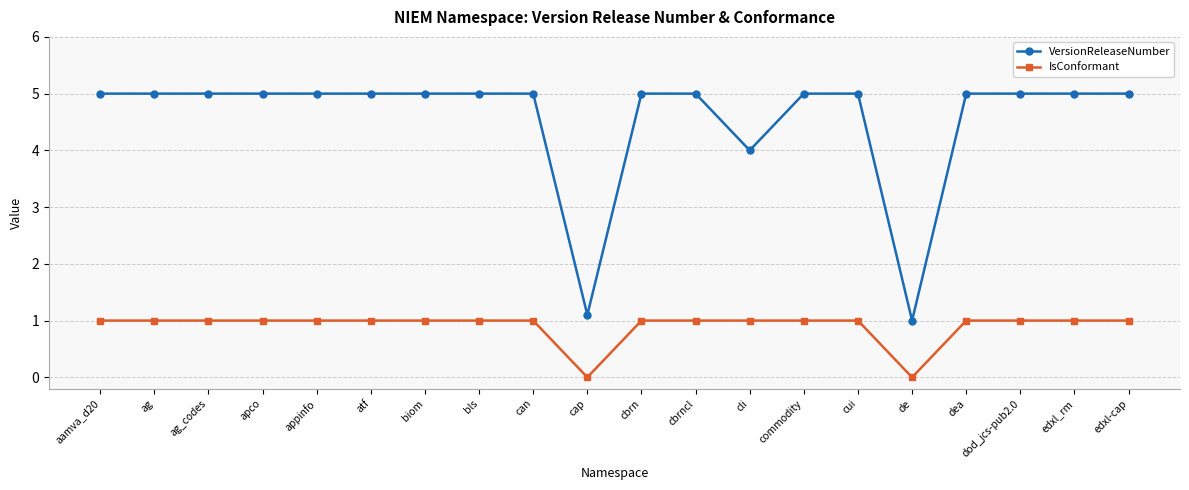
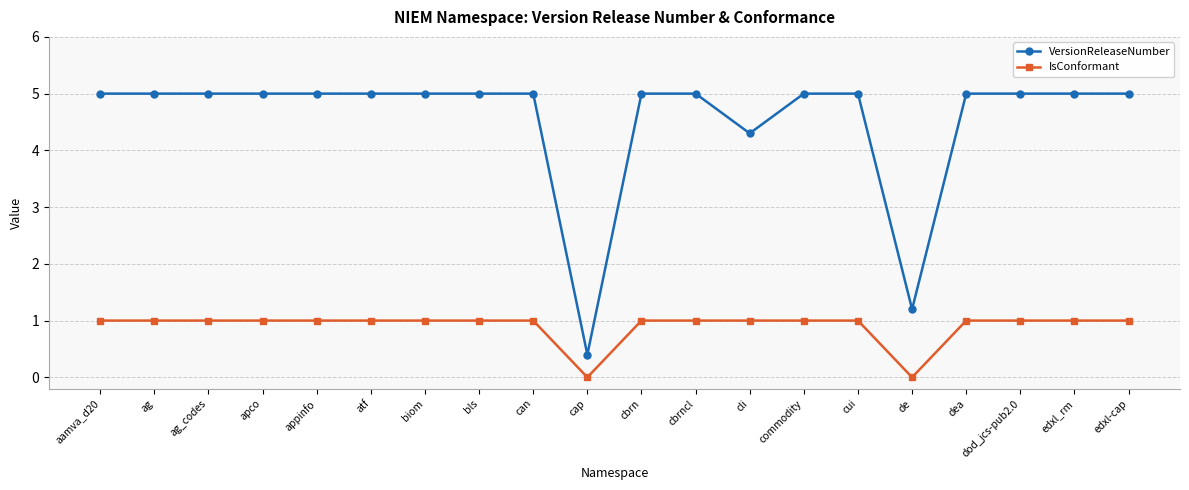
VersionReleaseNumber, cap: 1.1 -> 0.4
VersionReleaseNumber, cli: 4.0 -> 4.3
VersionReleaseNumber, de: 1.0 -> 1.2
